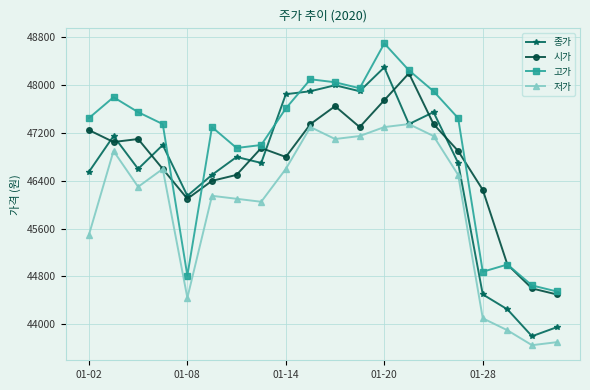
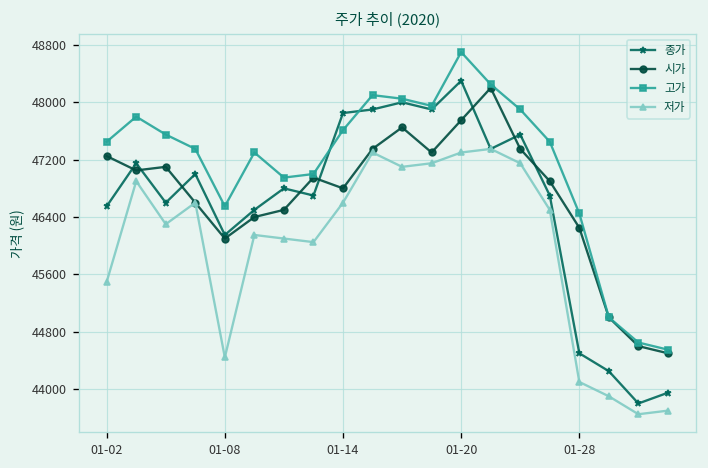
고가, 01-08: 44800 -> 46600
고가, 01-28: 44900 -> 46500
